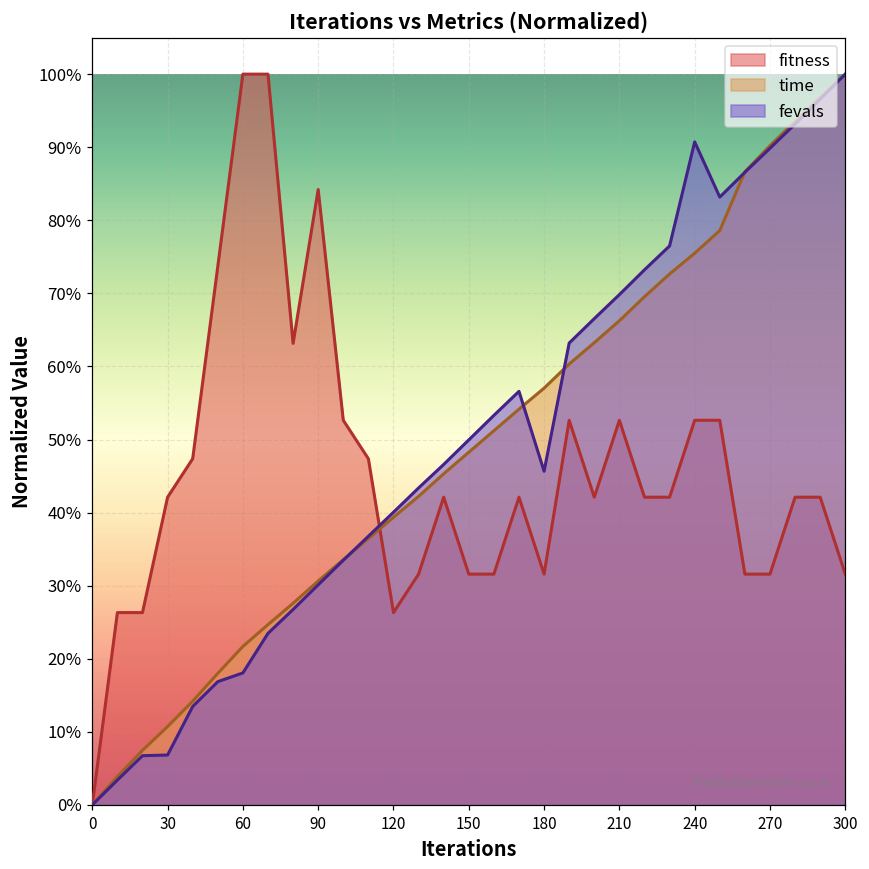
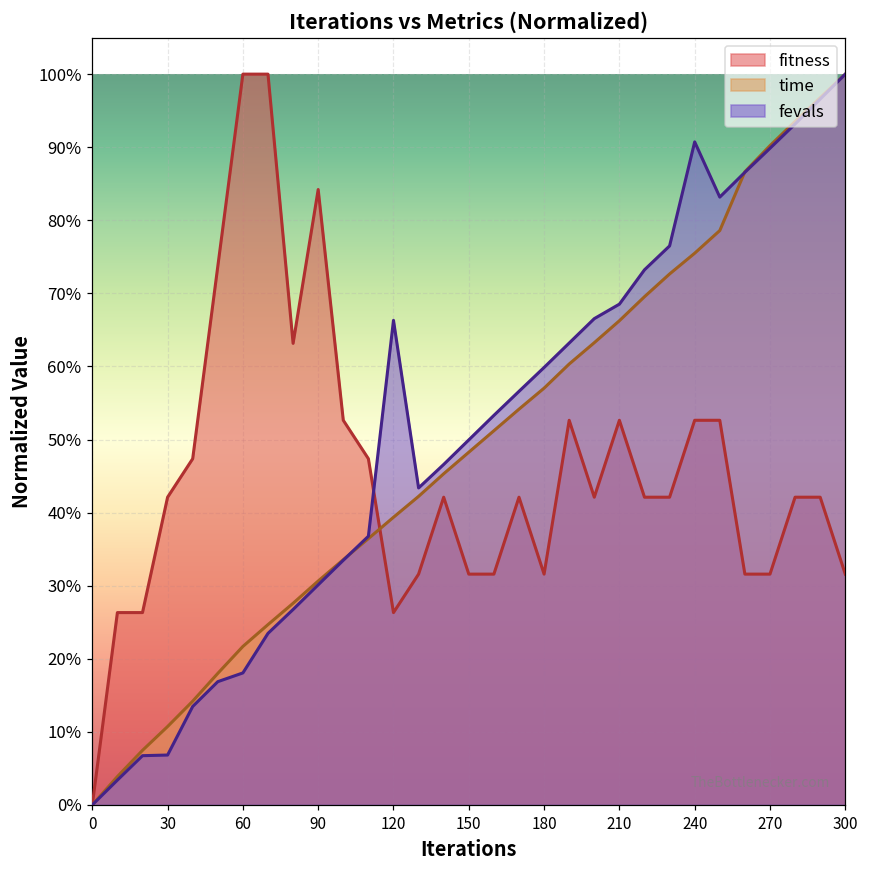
fevals, 120: 40% -> 66%
fevals, 180: 46% -> 60%
fevals, 210: 70% -> 69%
